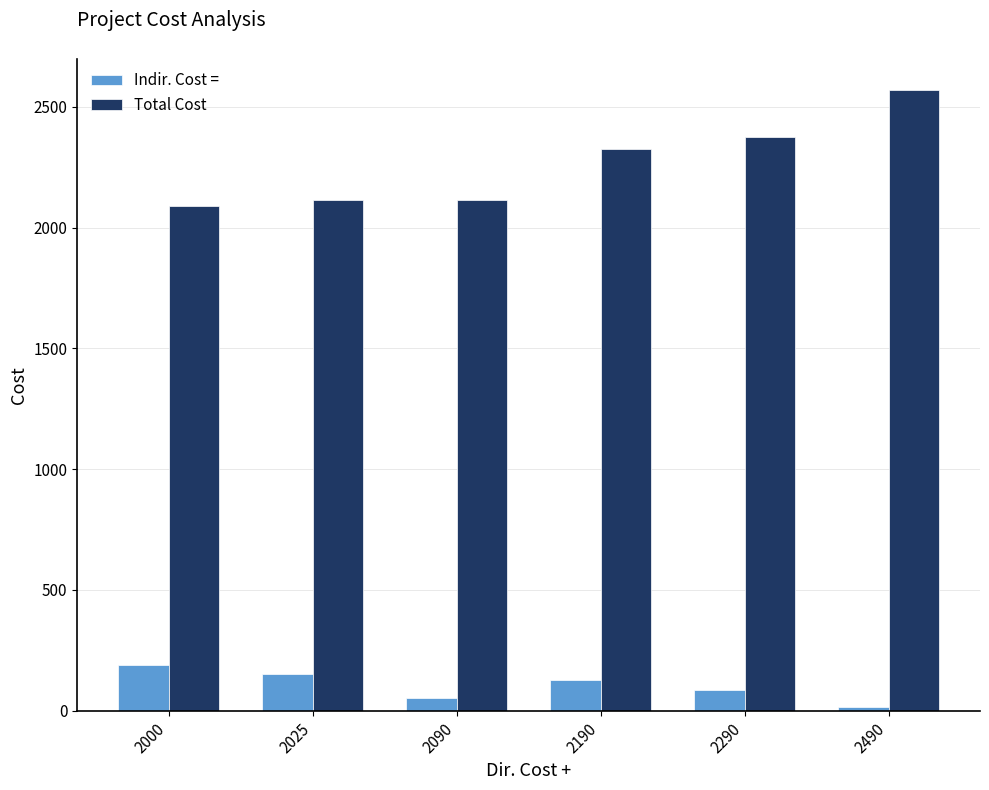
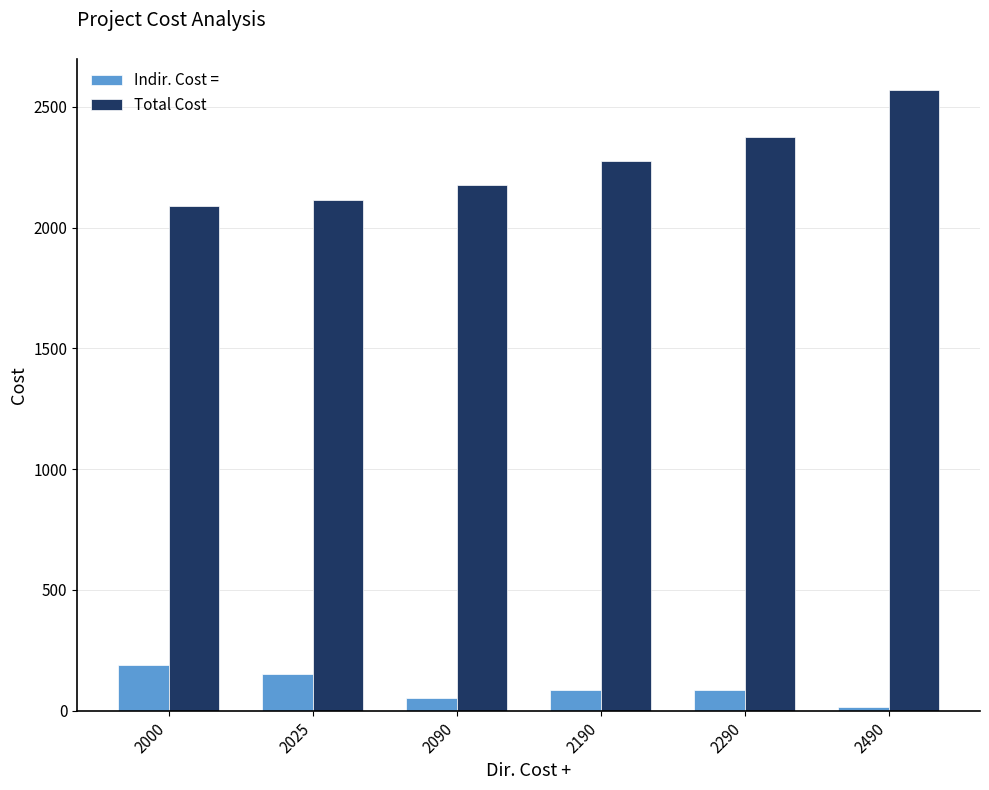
Total Cost, 2090: 2120 -> 2180
Indir. Cost =, 2190: 130 -> 90
Total Cost, 2190: 2330 -> 2280
